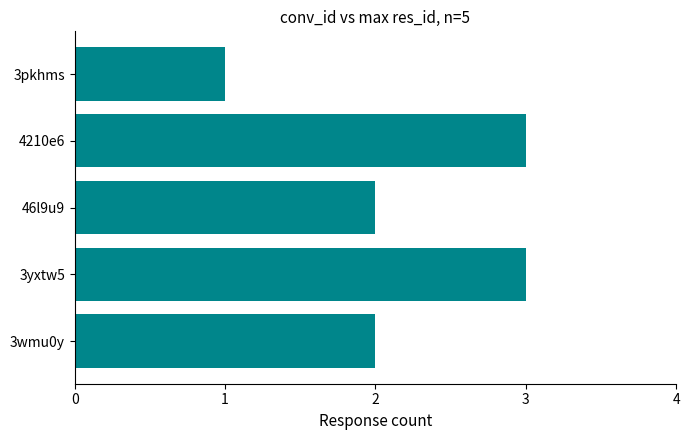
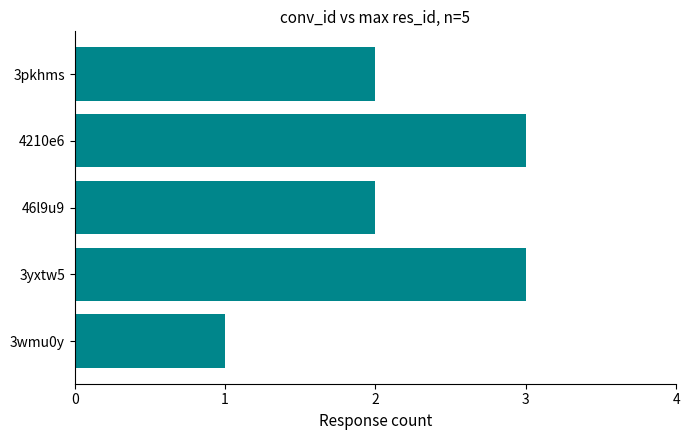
3pkhms: 1 -> 2
3wmu0y: 2 -> 1
